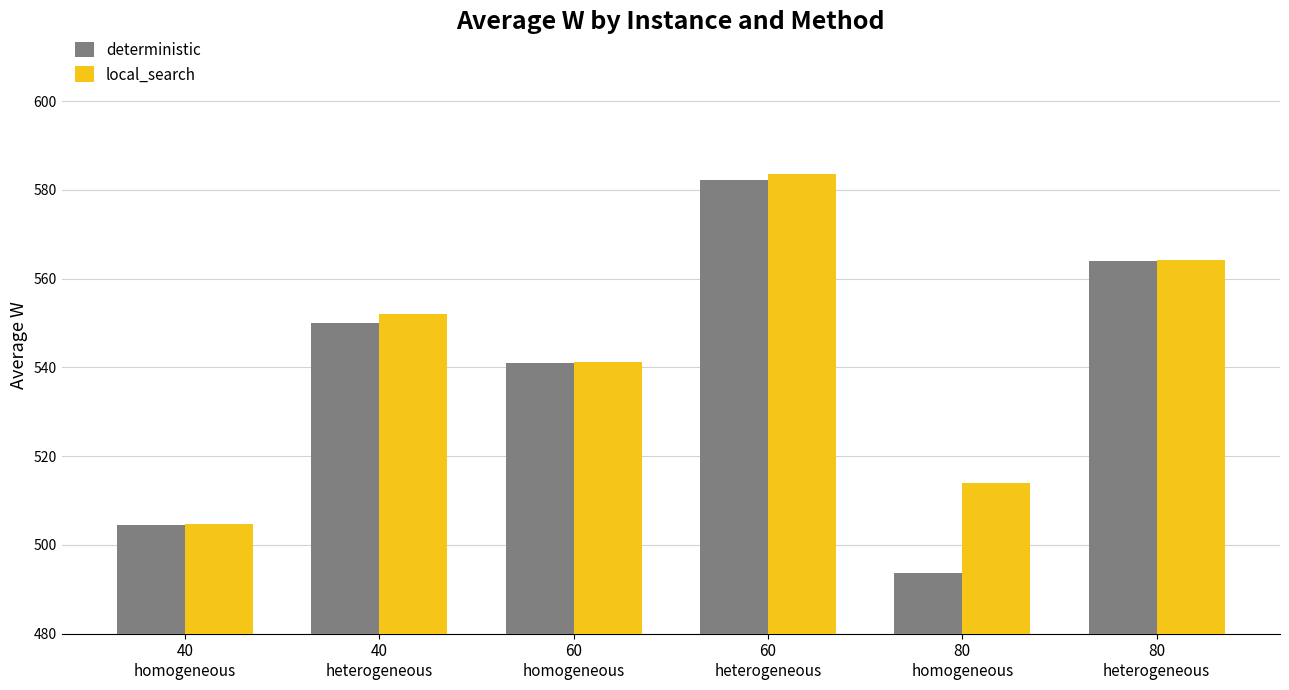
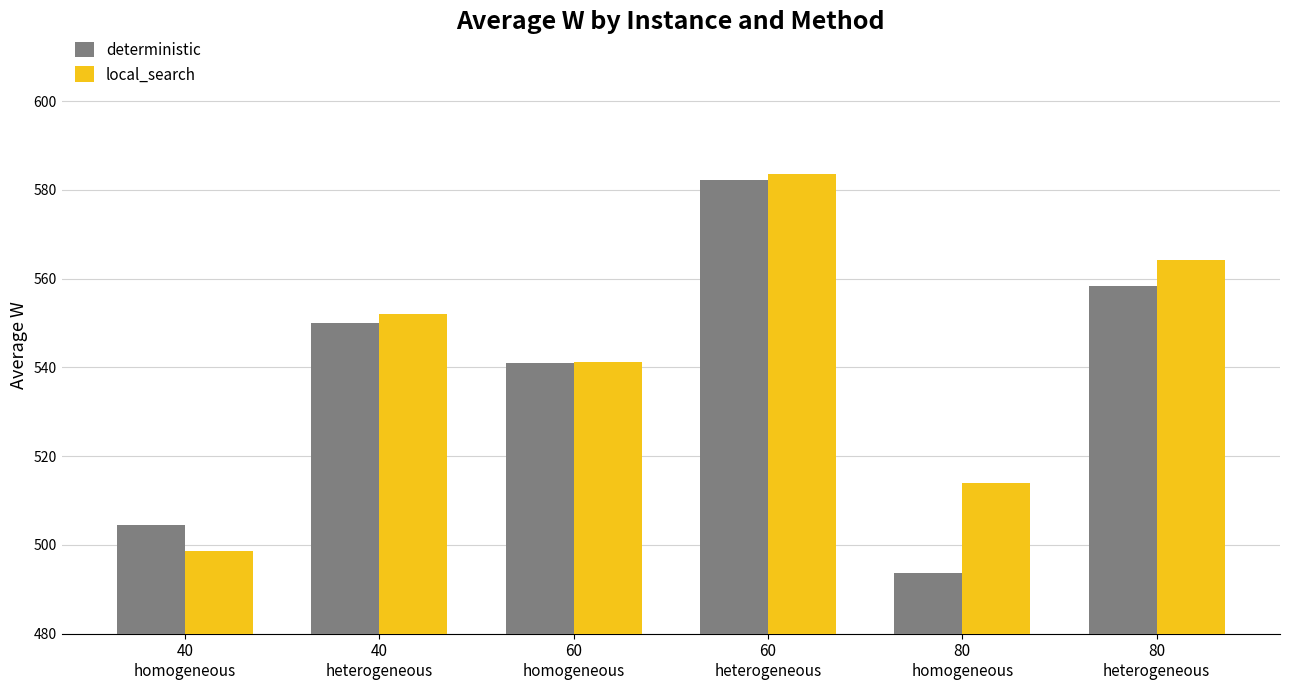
local_search, 40 homogeneous: 505 -> 499
deterministic, 80 heterogeneous: 564 -> 558
